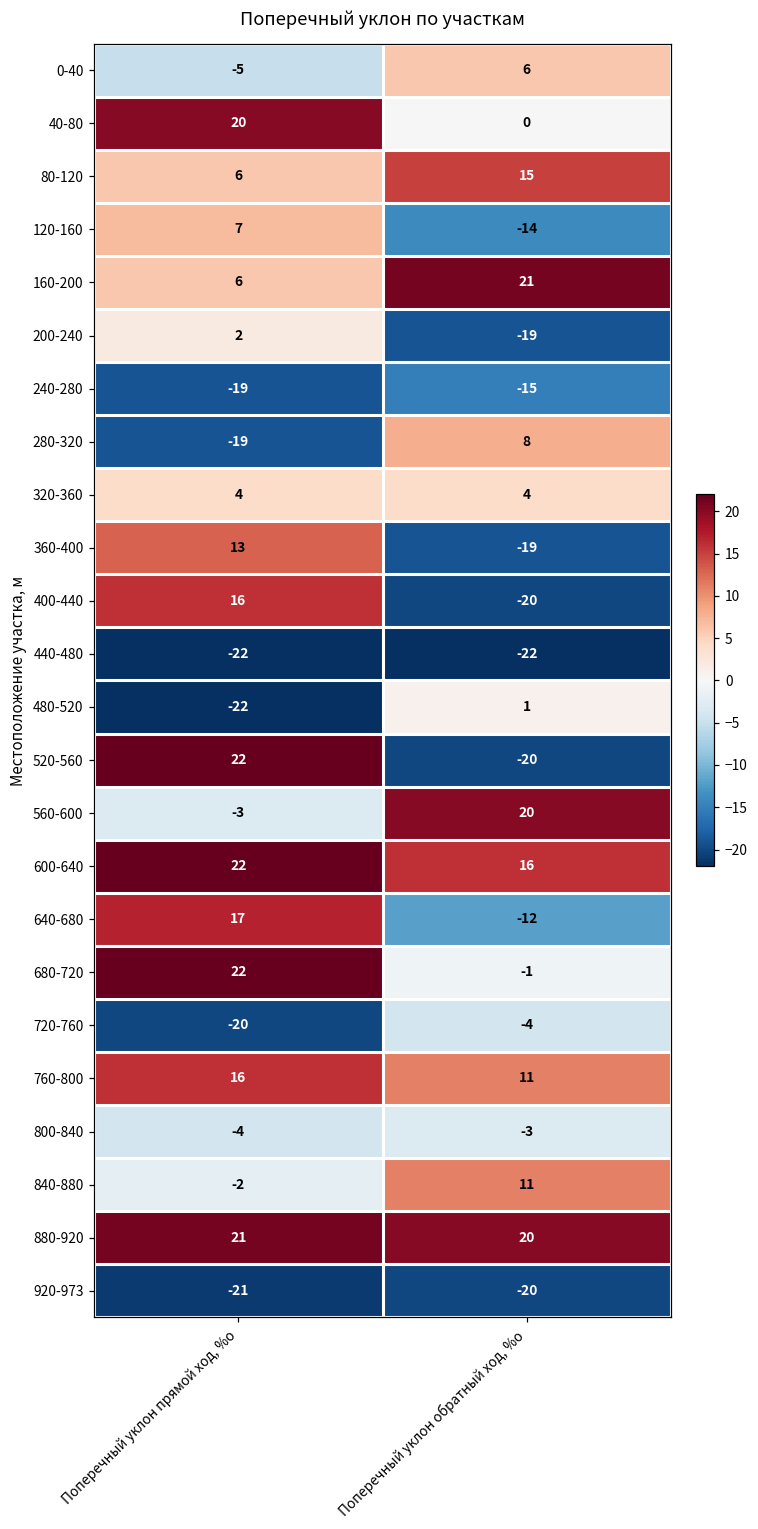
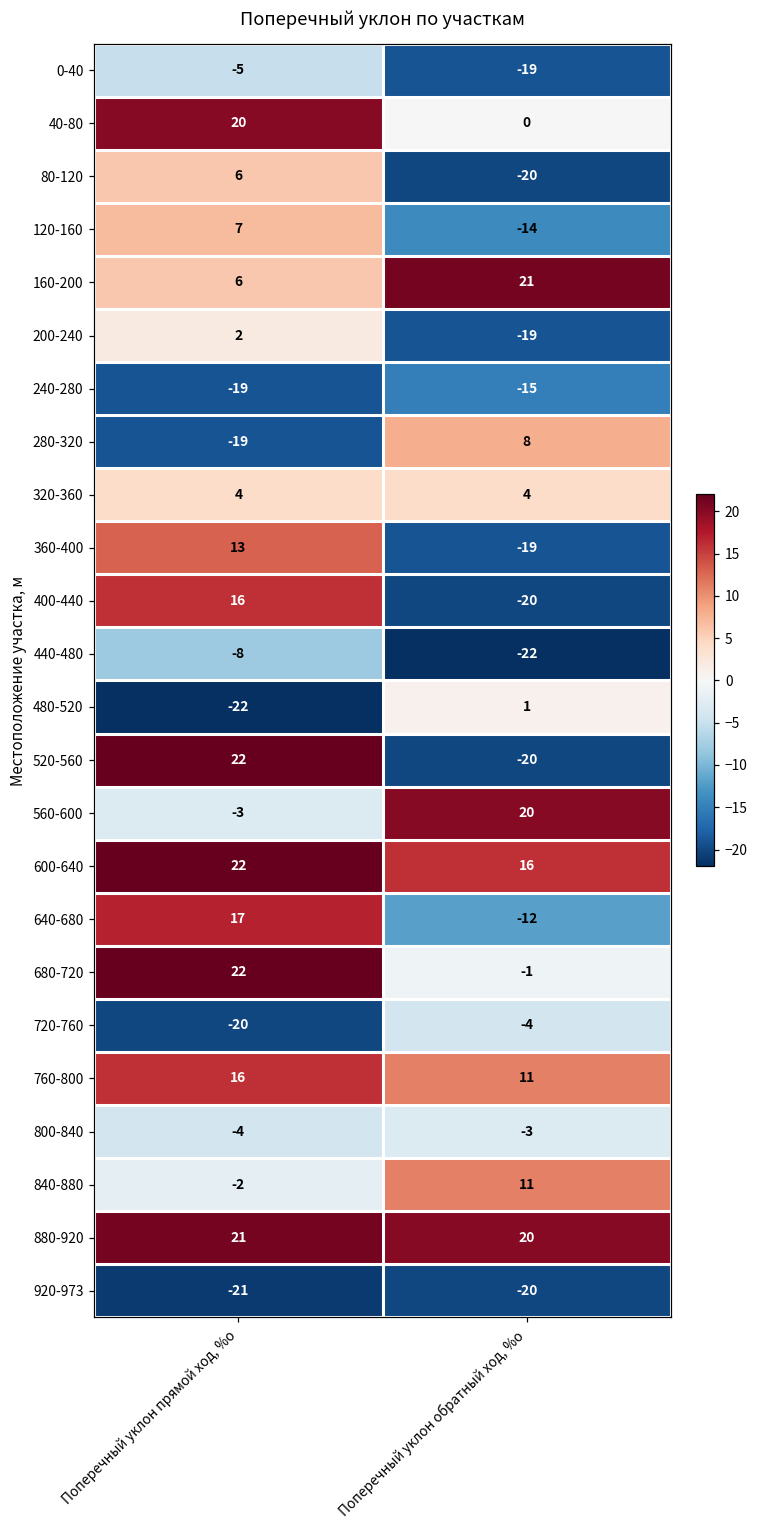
0-40, Поперечный уклон обратный ход, %о: 6 -> -19
80-120, Поперечный уклон обратный ход, %о: 15 -> -20
440-480, Поперечный уклон прямой ход, %о: -22 -> -8
